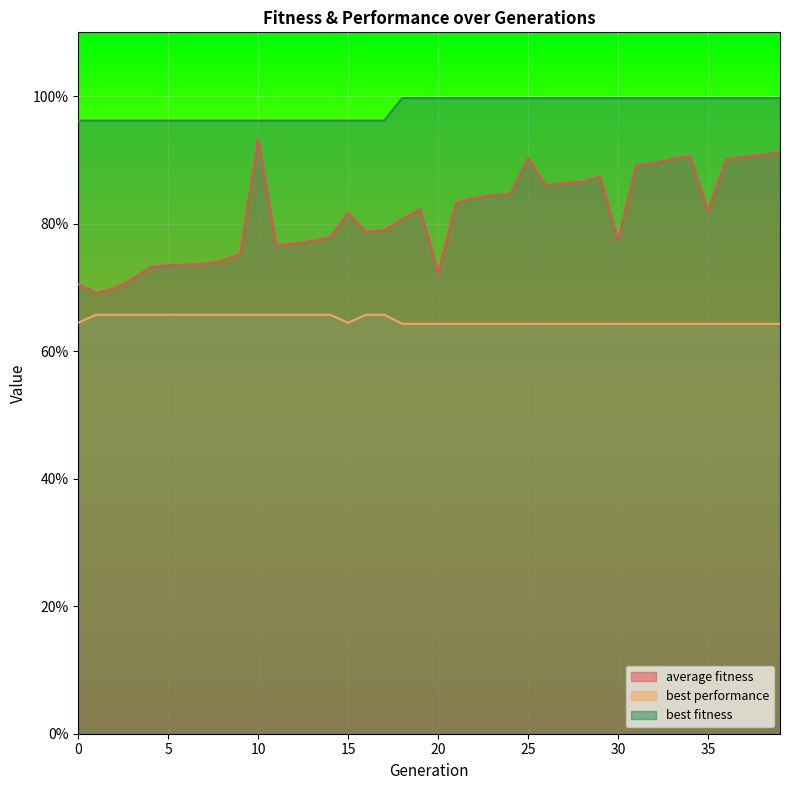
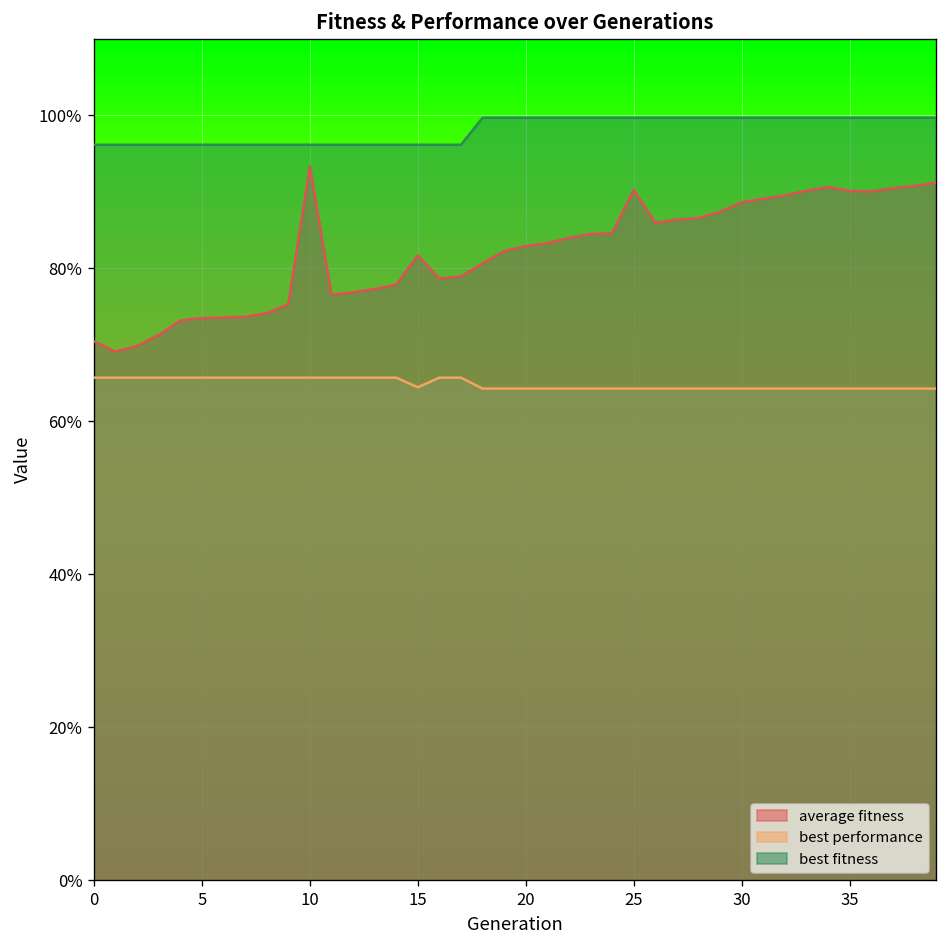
best performance, 0: 64% -> 66%
average fitness, 20: 72% -> 83%
average fitness, 30: 77% -> 89%
average fitness, 35: 82% -> 90%
